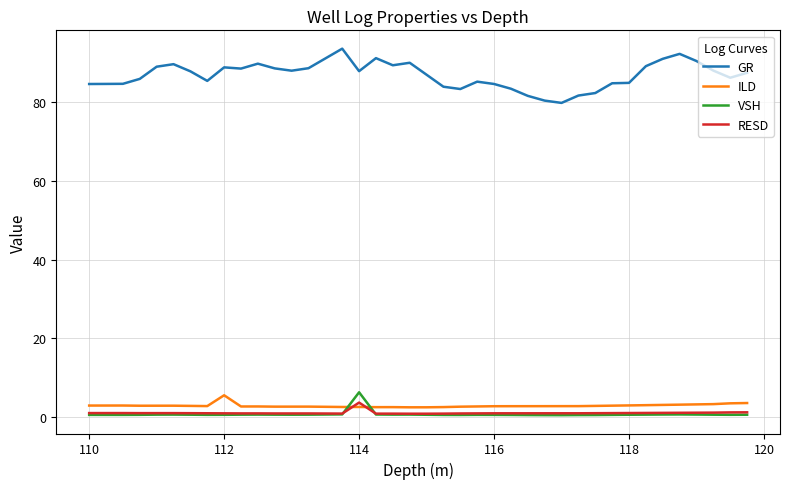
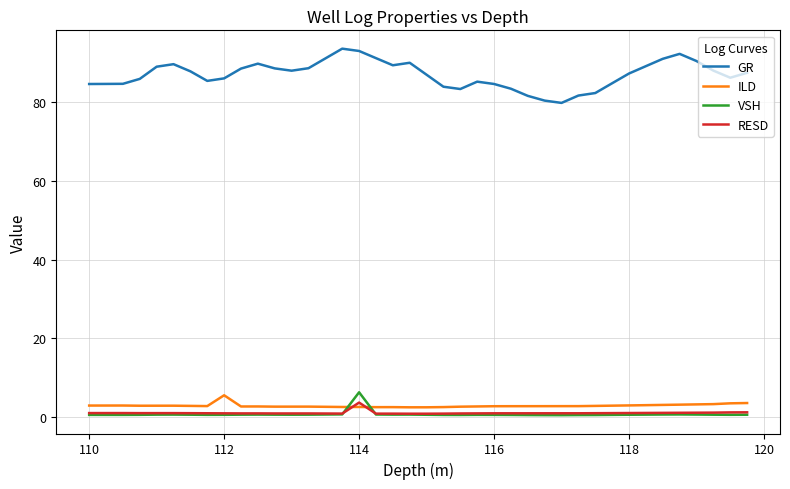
GR, 112: 89 -> 86
GR, 114: 88 -> 93
GR, 118: 85 -> 87
